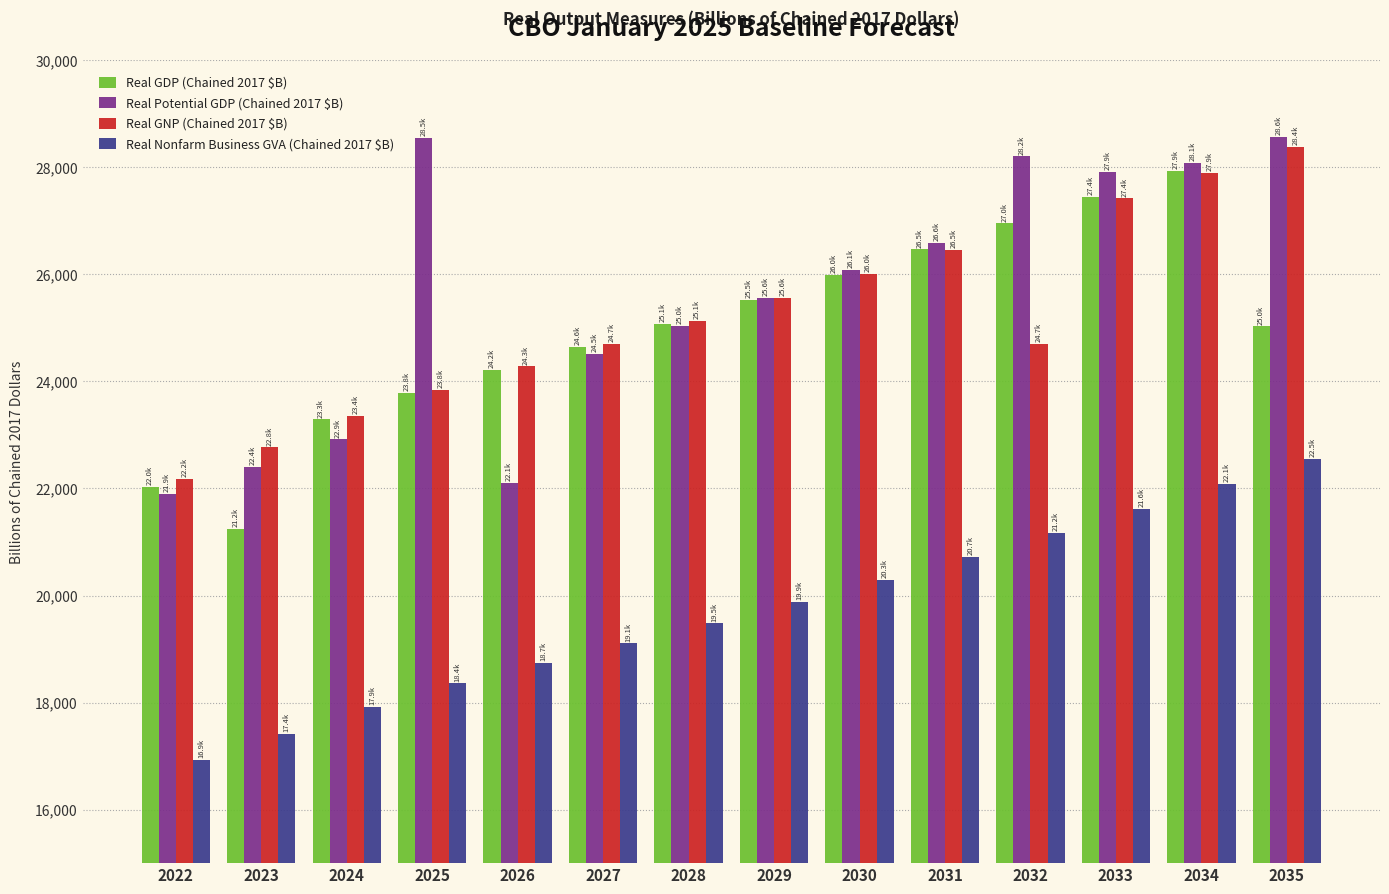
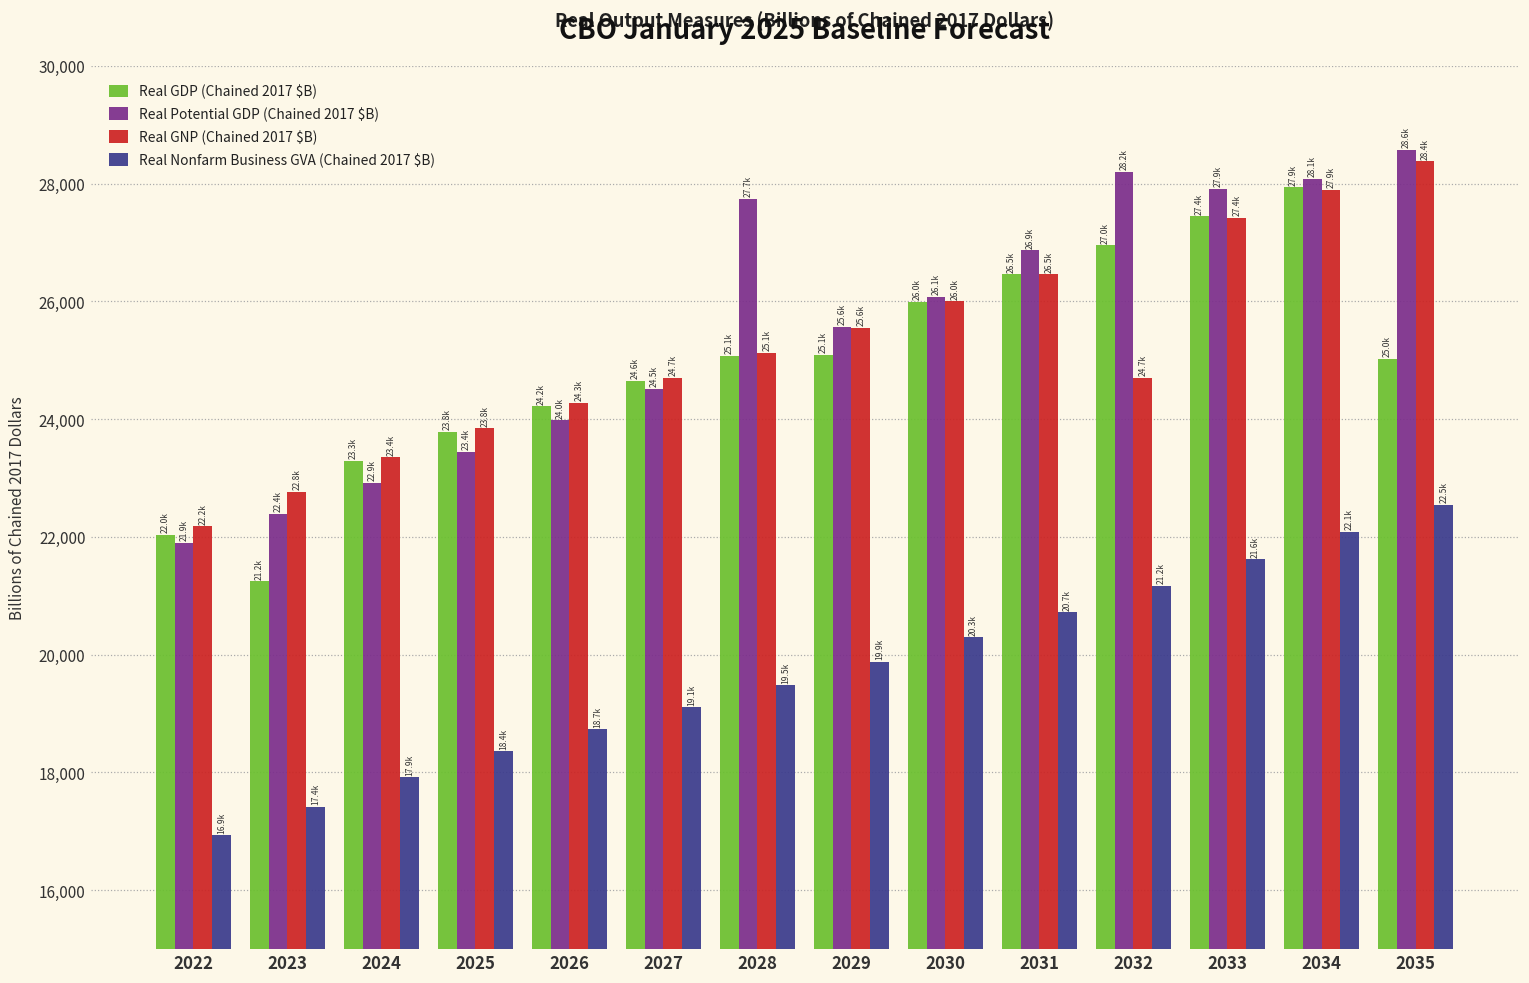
Real Potential GDP (Chained 2017 $B), 2025: 28.5k -> 23.4k
Real Potential GDP (Chained 2017 $B), 2026: 22.1k -> 24.0k
Real Potential GDP (Chained 2017 $B), 2028: 25.0k -> 27.7k
Real GDP (Chained 2017 $B), 2029: 25.5k -> 25.1k
Real Potential GDP (Chained 2017 $B), 2031: 26.6k -> 26.9k
